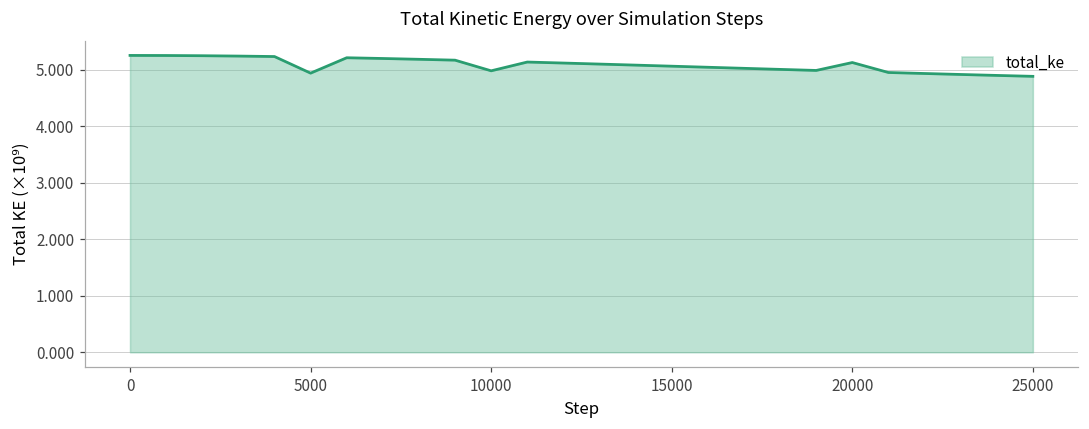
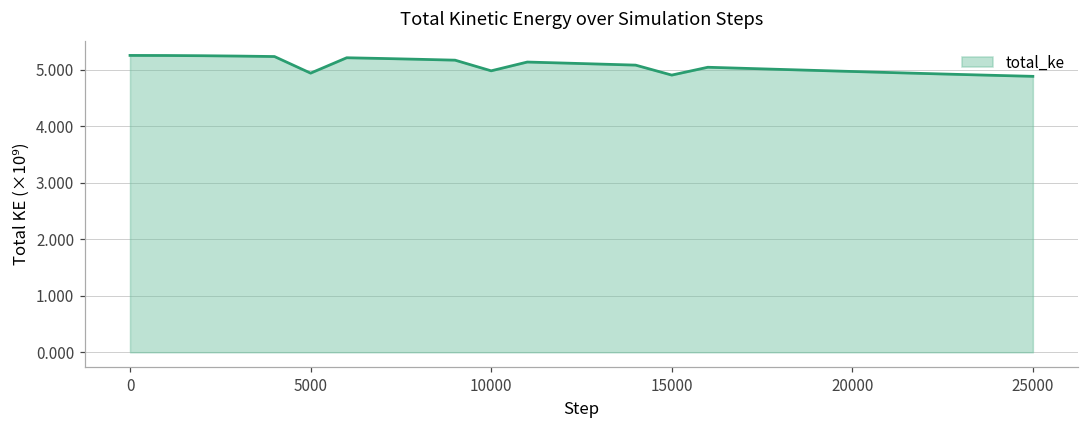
15000: 5.1 -> 4.9
20000: 5.1 -> 5.0
